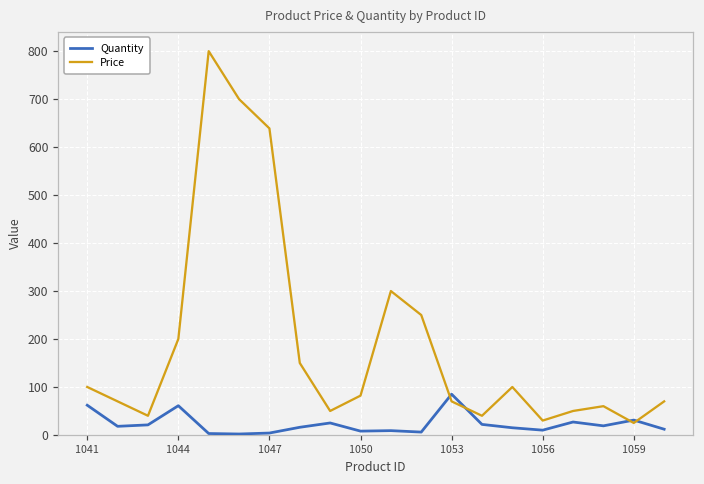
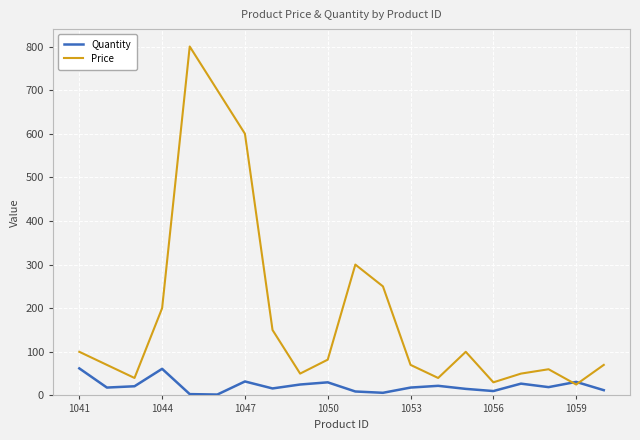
Quantity, 1047: 0 -> 30
Price, 1047: 640 -> 600
Quantity, 1050: 10 -> 30
Quantity, 1053: 90 -> 20
